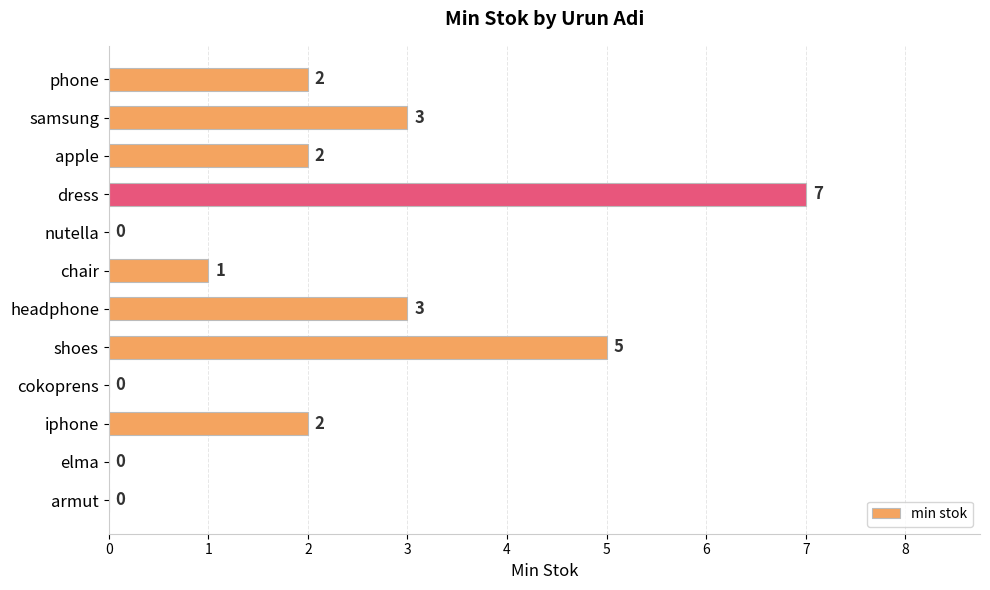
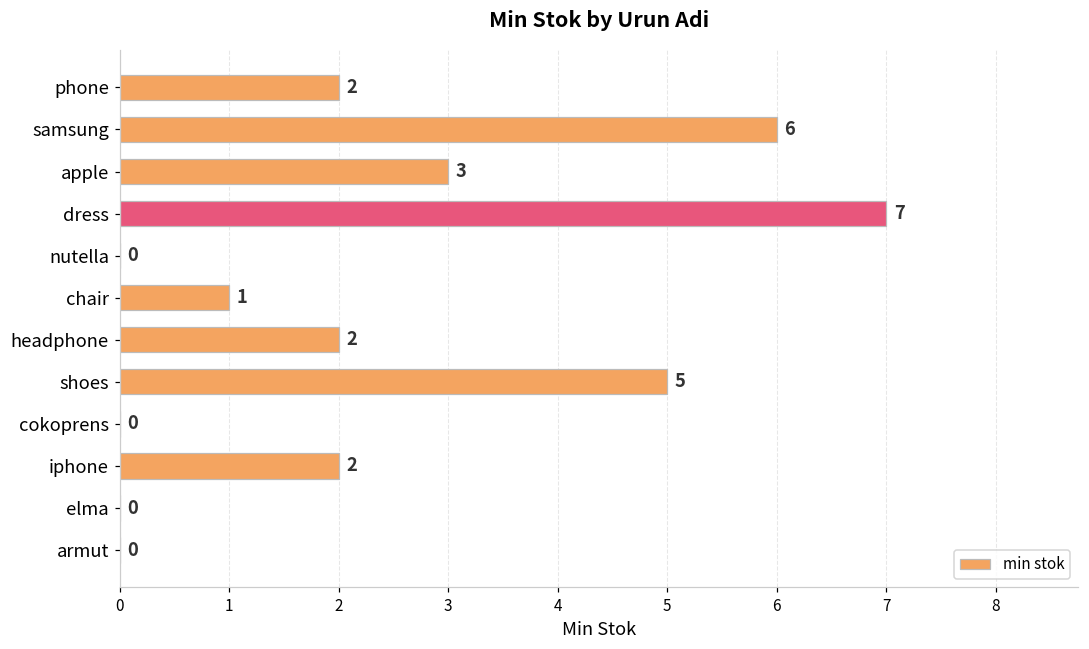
samsung: 3 -> 6
apple: 2 -> 3
headphone: 3 -> 2
